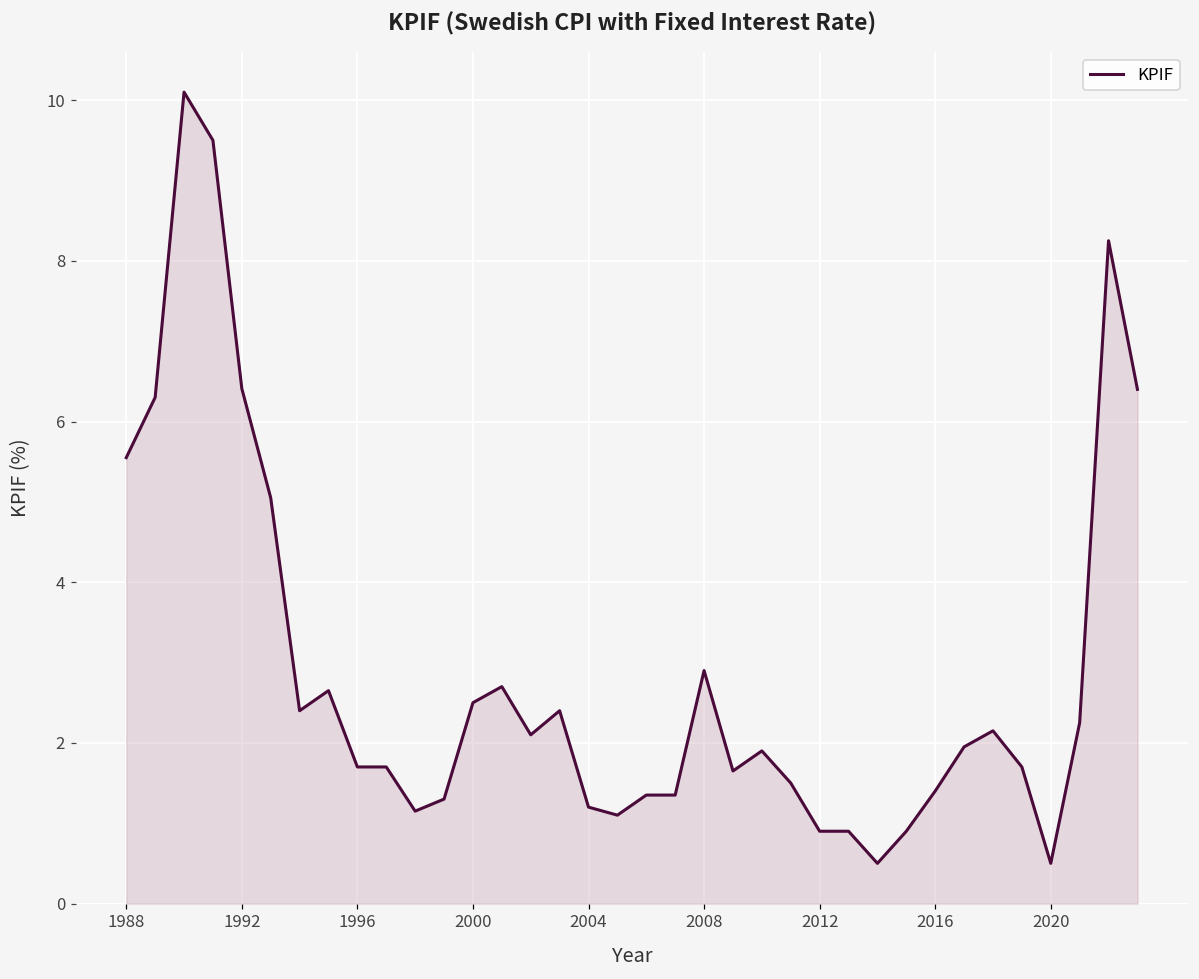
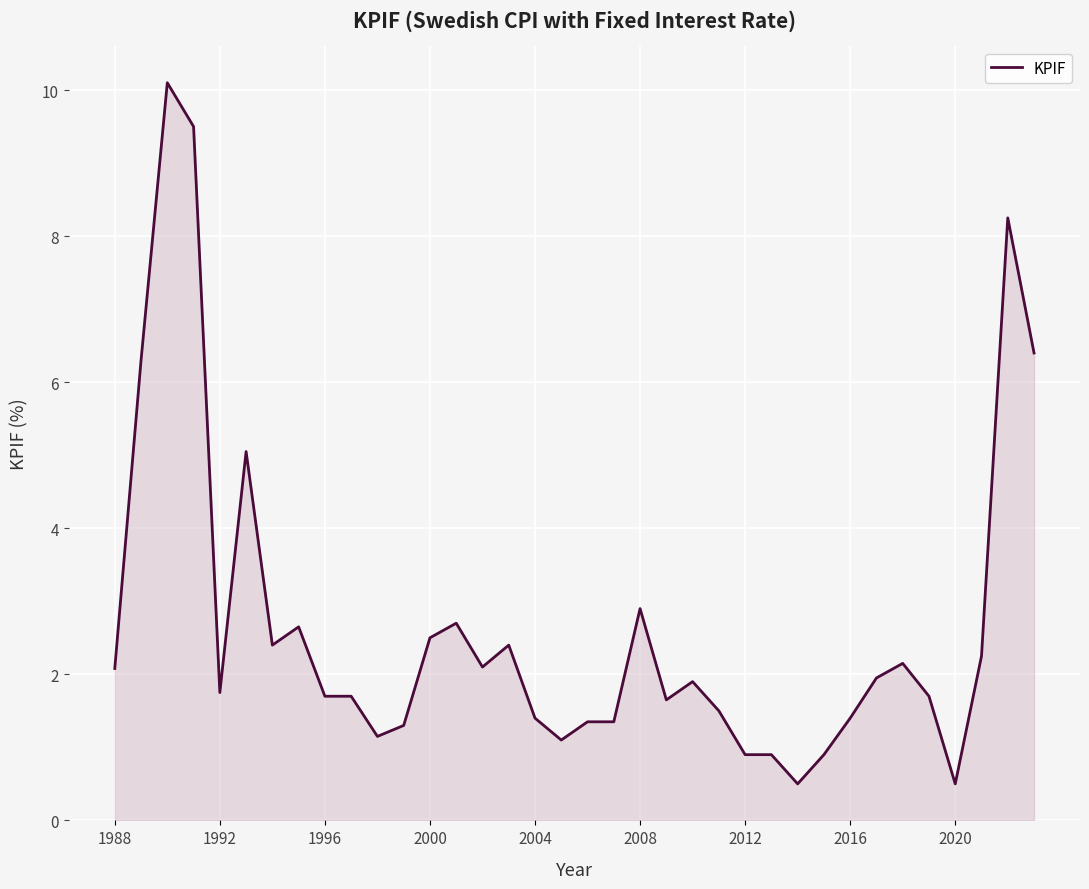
1988: 5.6 -> 2.1
1992: 6.4 -> 1.8
2004: 1.2 -> 1.4
